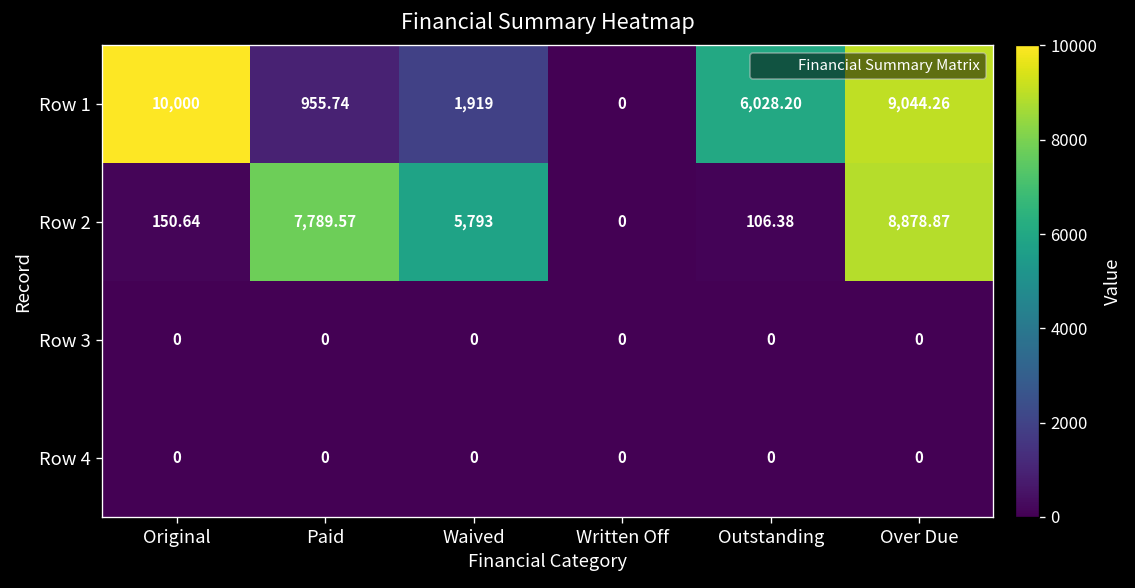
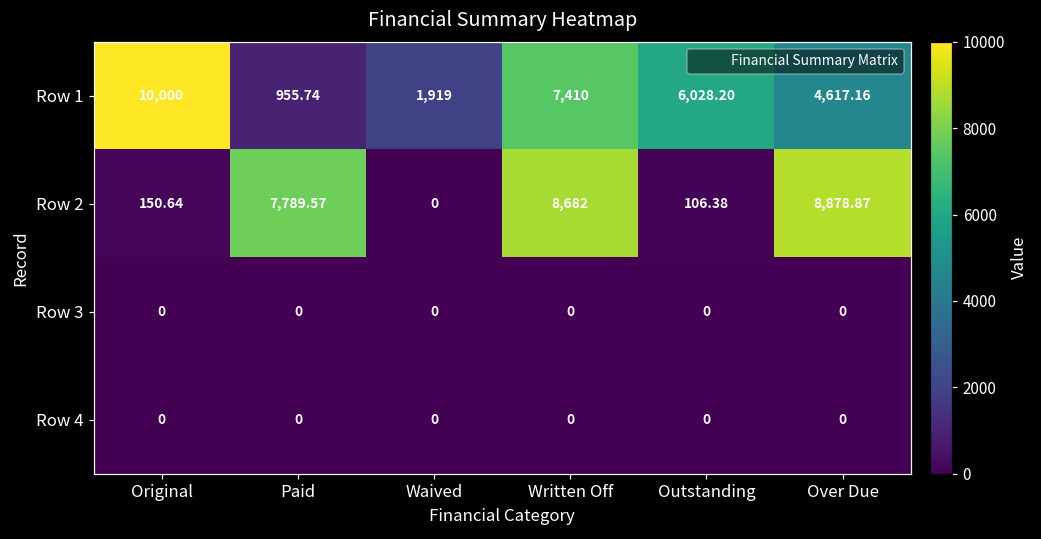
Row 1, Written Off: 0 -> 7,410
Row 1, Over Due: 9,044.26 -> 4,617.16
Row 2, Waived: 5,793 -> 0
Row 2, Written Off: 0 -> 8,682
